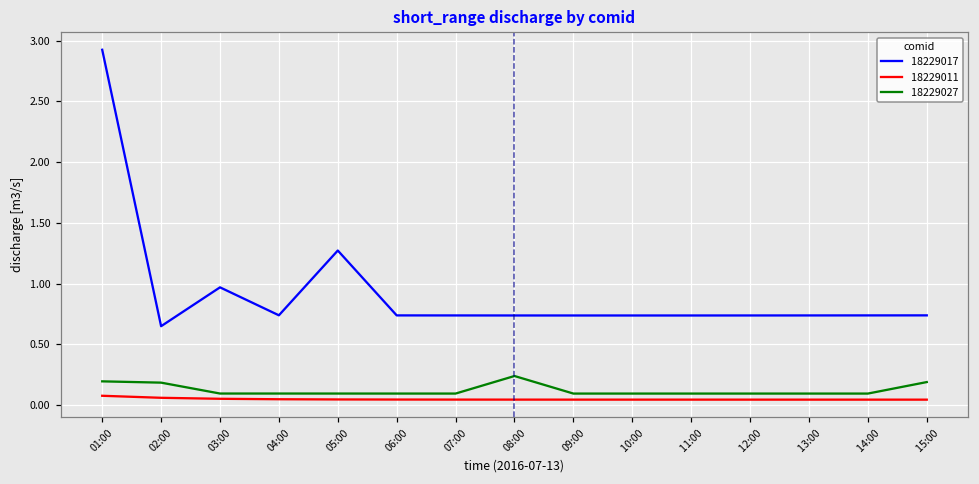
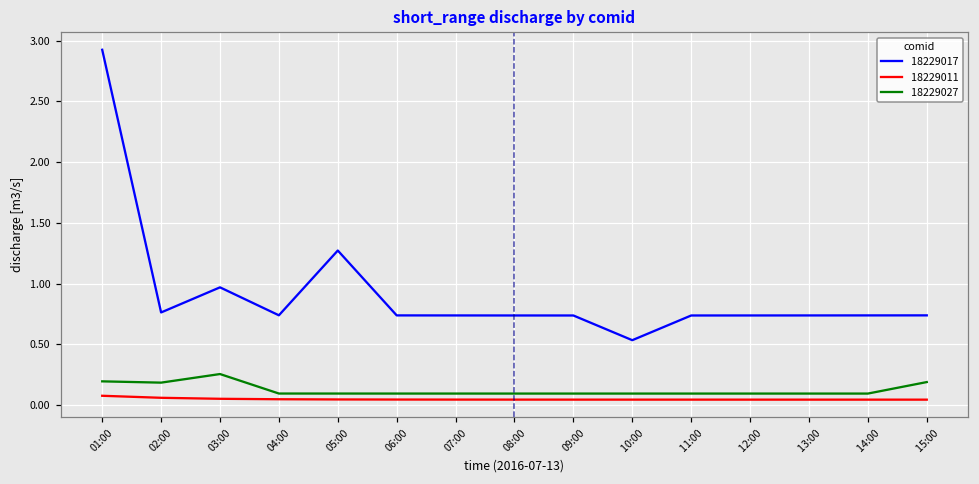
18229017, 02:00: 0.65 -> 0.76
18229027, 03:00: 0.09 -> 0.26
18229027, 08:00: 0.24 -> 0.09
18229017, 10:00: 0.74 -> 0.53
